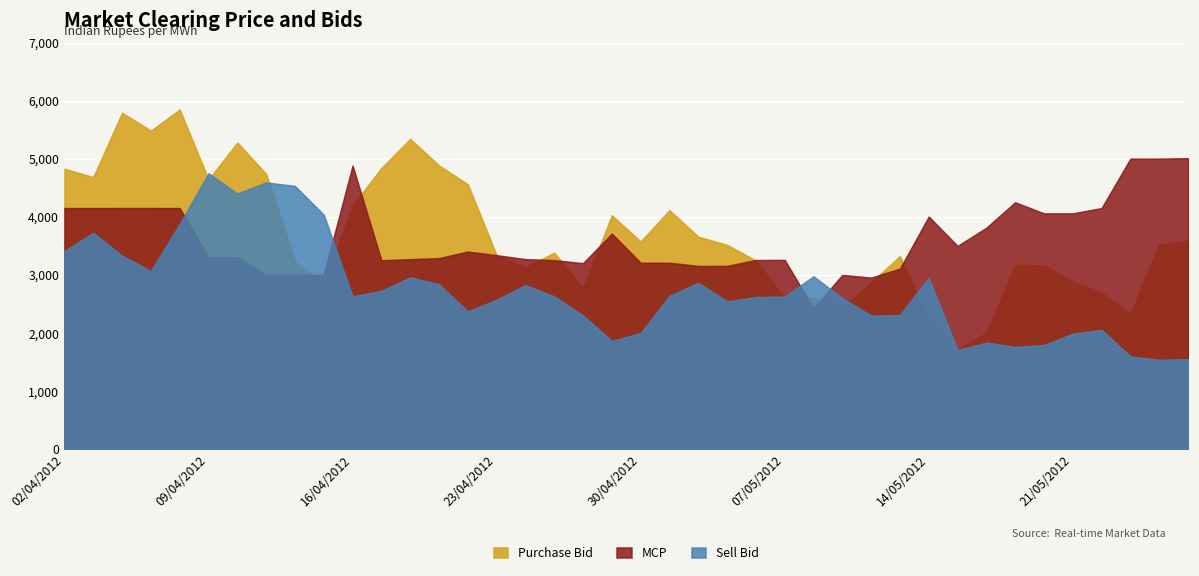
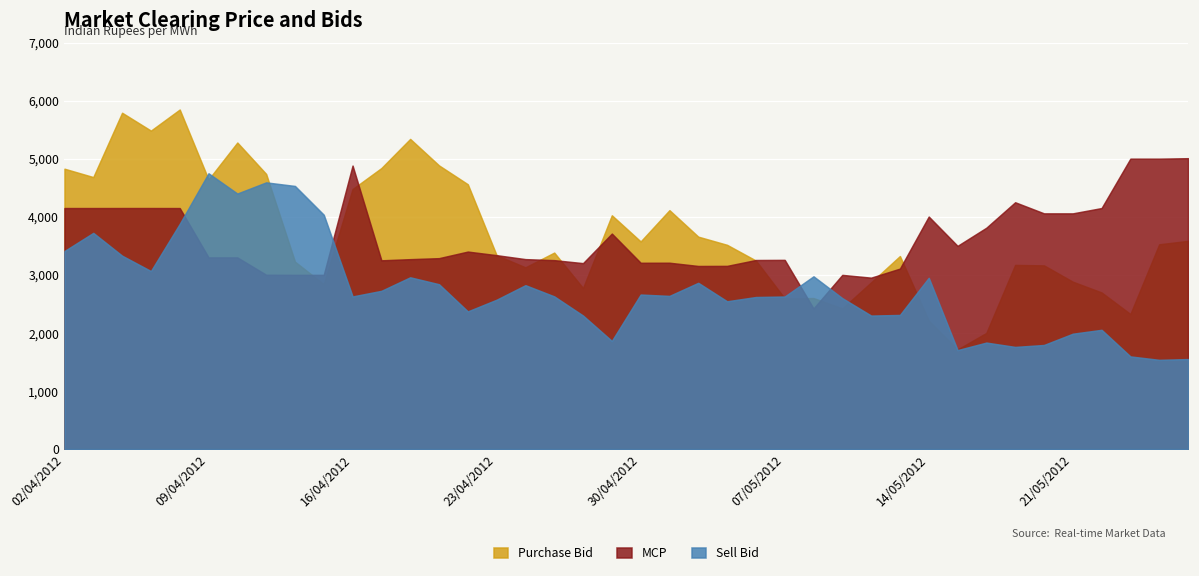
Purchase Bid, 16/04/2012: 4,200 -> 4,500
Sell Bid, 30/04/2012: 2,000 -> 2,700
